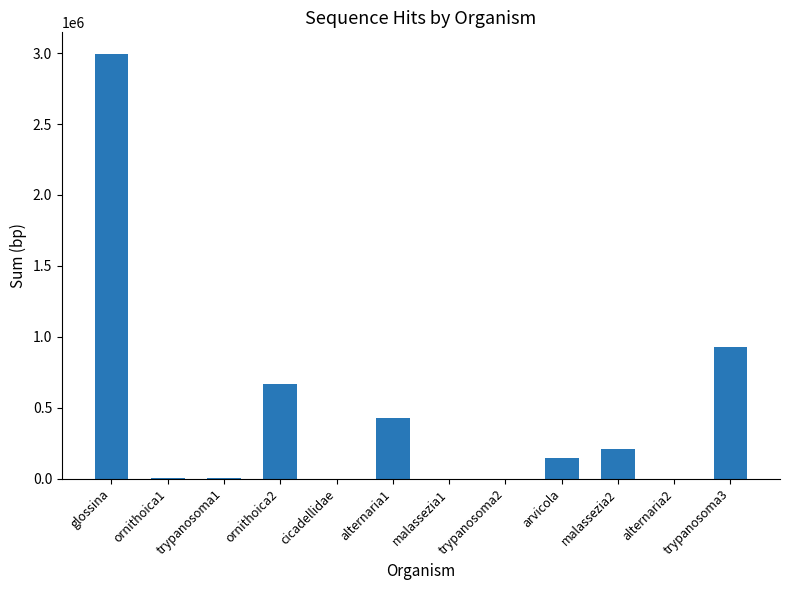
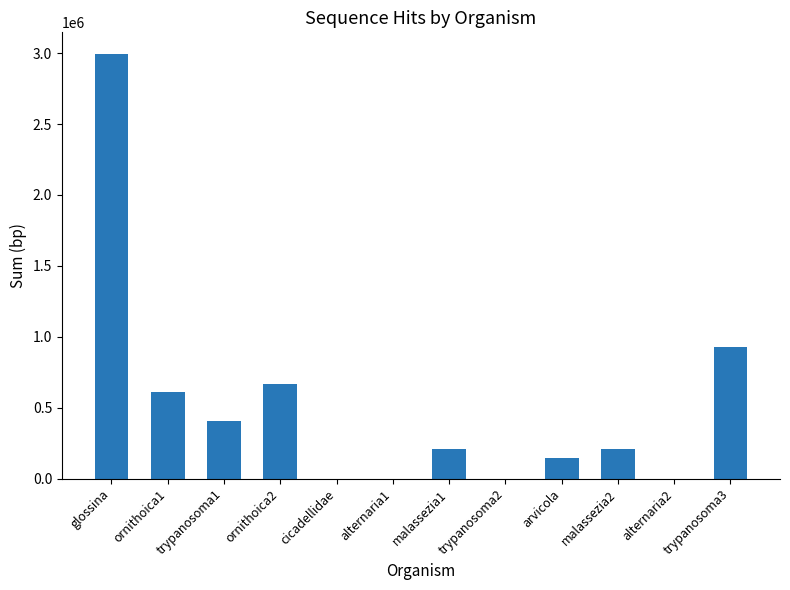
ornithoica1: 0 -> 610000
trypanosoma1: 0 -> 410000
alternaria1: 430000 -> 0
malassezia1: 0 -> 210000
